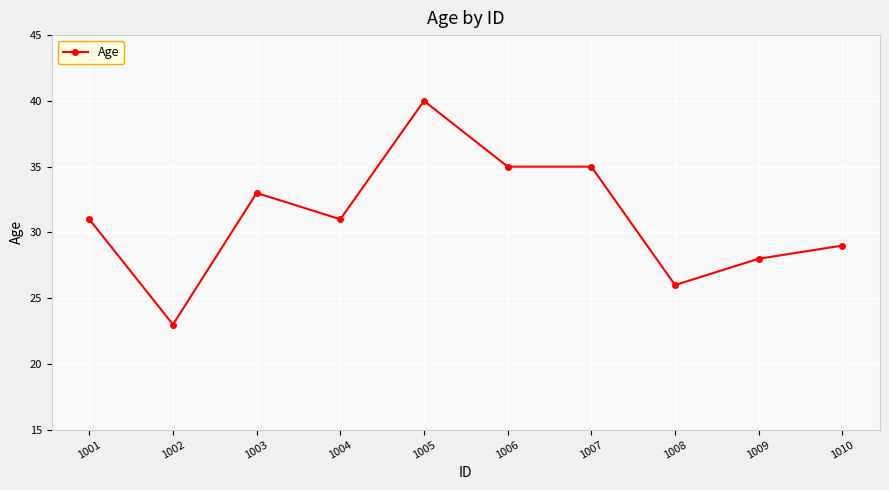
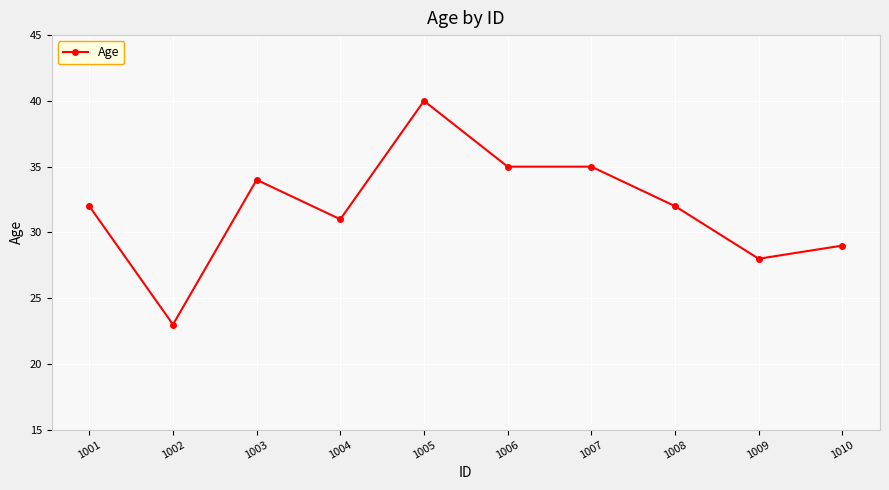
1001: 31 -> 32
1003: 33 -> 34
1008: 26 -> 32
